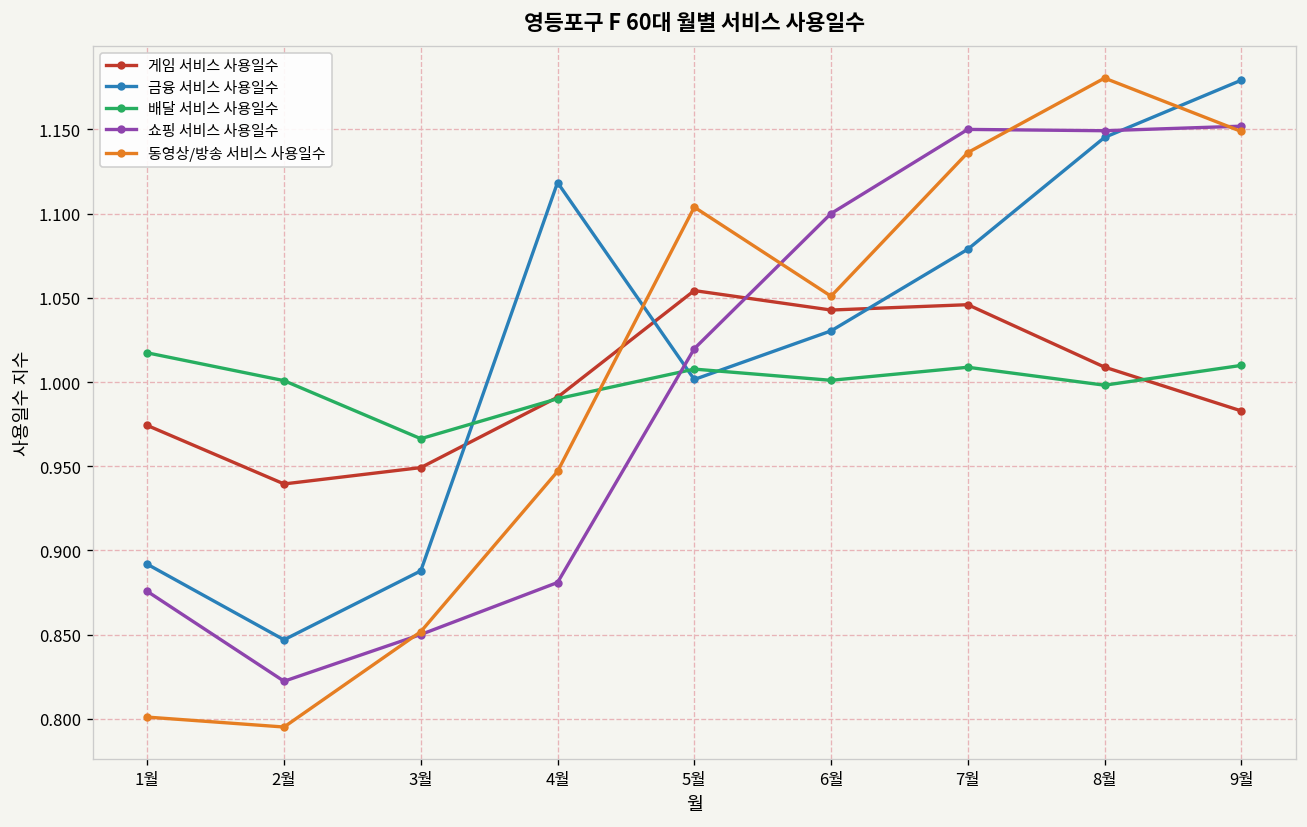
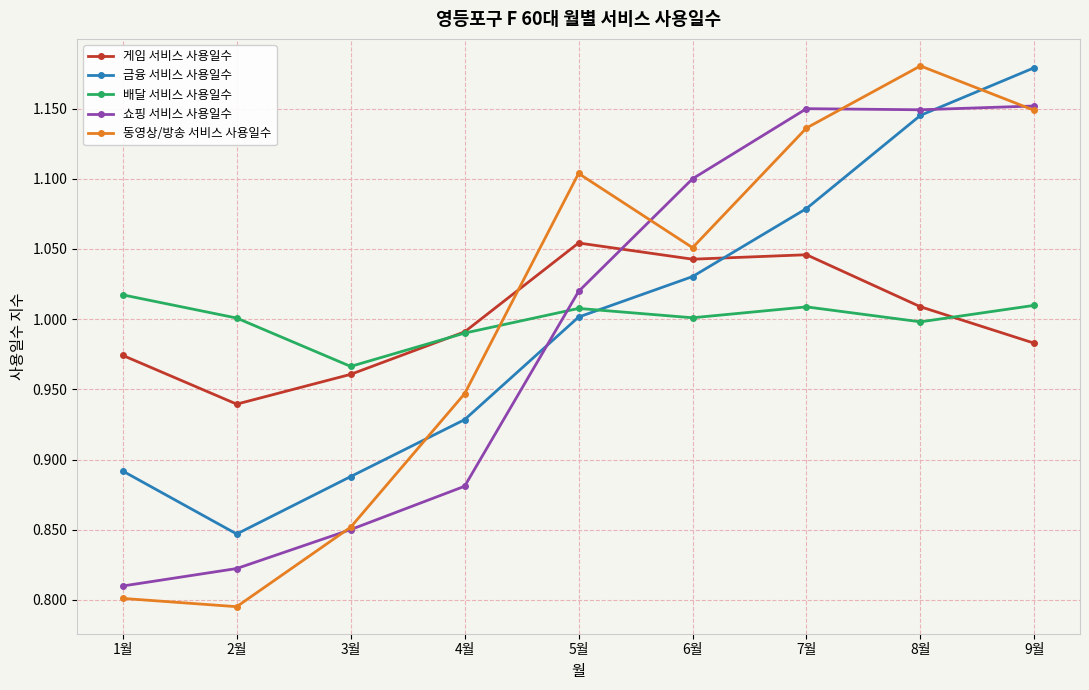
쇼핑 서비스 사용일수, 1월: 0.876 -> 0.810
게임 서비스 사용일수, 3월: 0.949 -> 0.961
금융 서비스 사용일수, 4월: 1.118 -> 0.928
